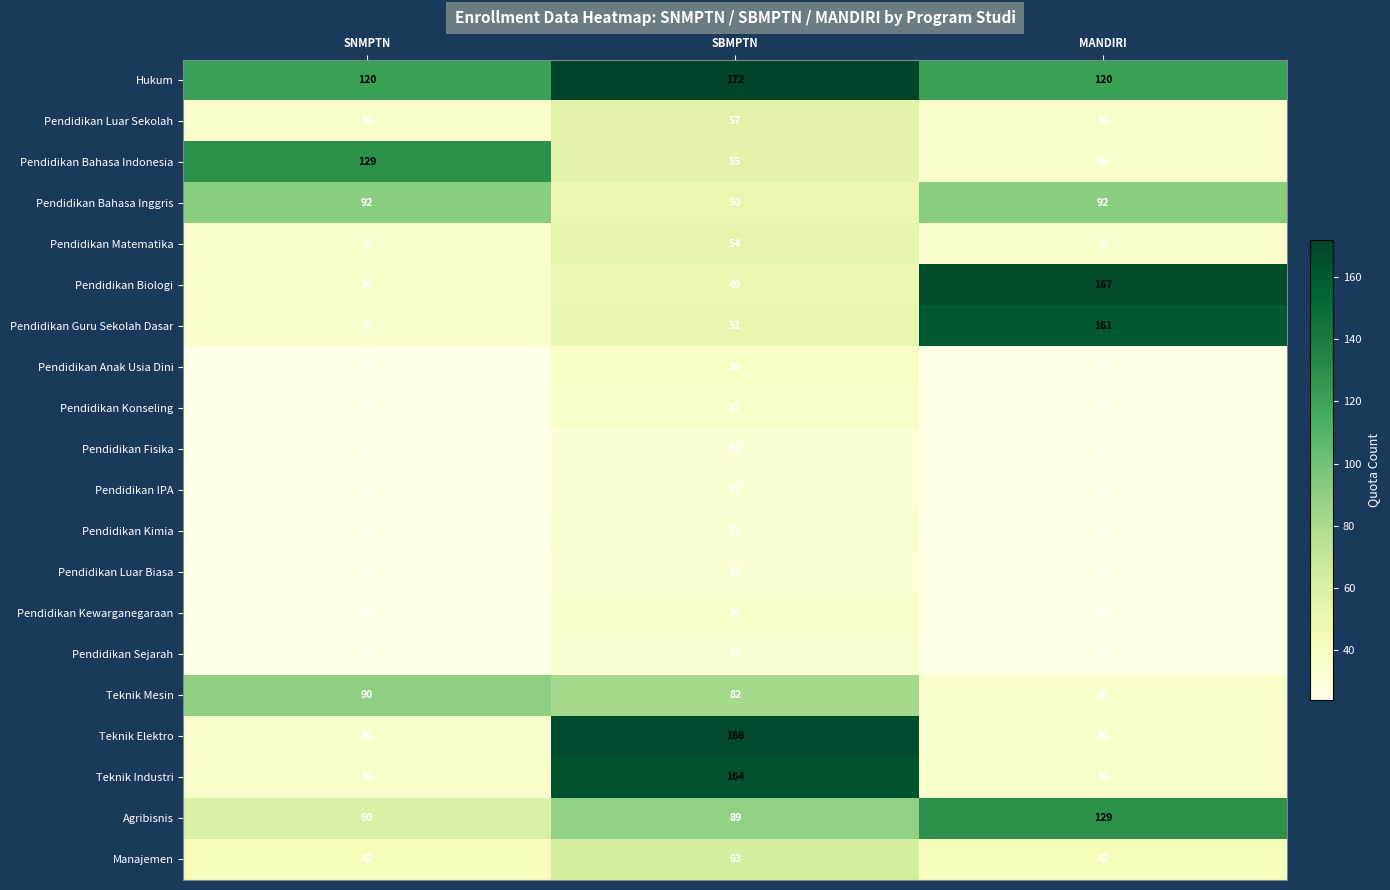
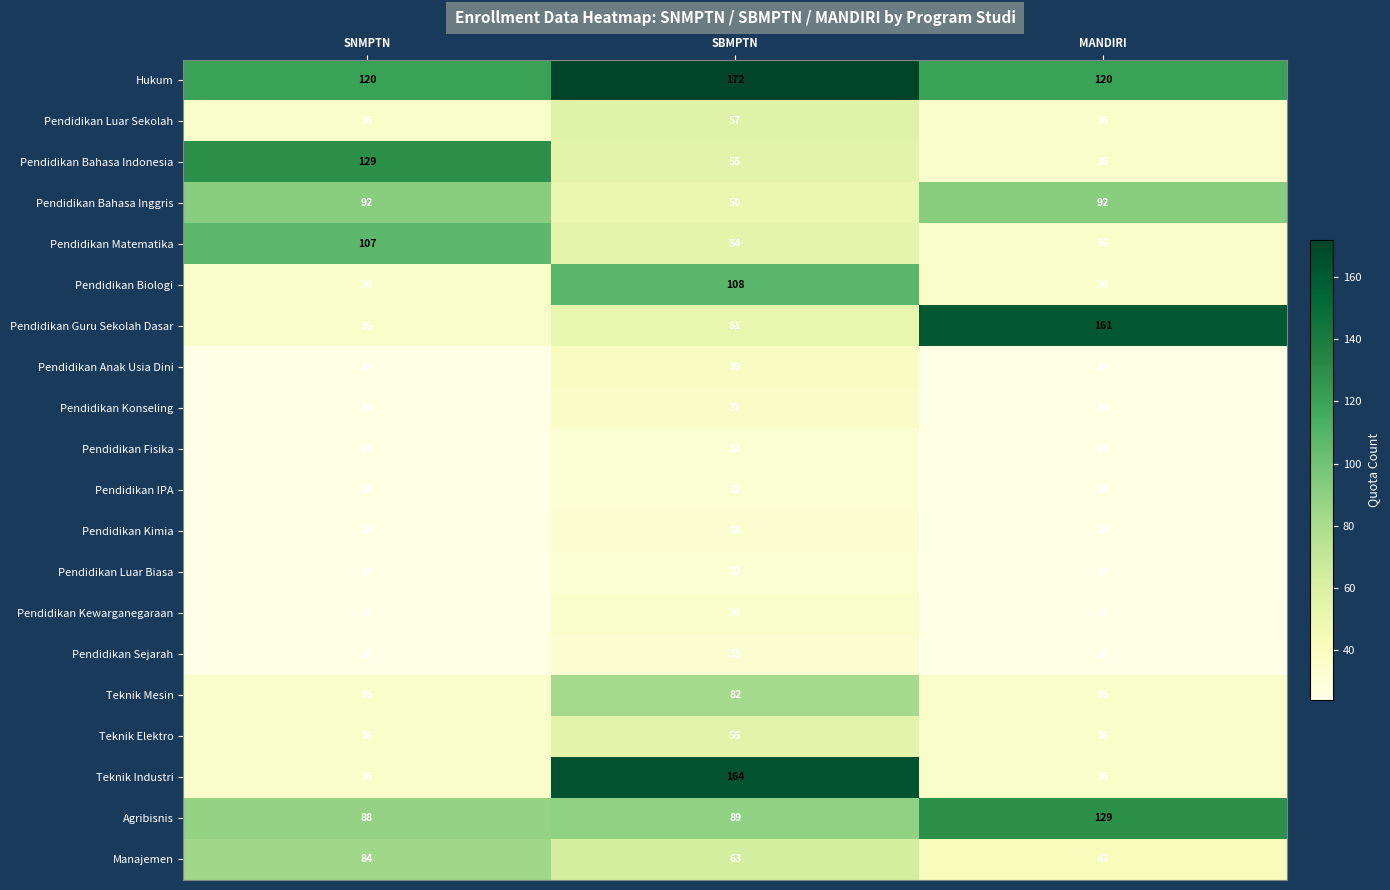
Pendidikan Matematika, SNMPTN: 36 -> 107
Pendidikan Biologi, SBMPTN: 49 -> 108
Pendidikan Biologi, MANDIRI: 167 -> 36
Teknik Mesin, SNMPTN: 90 -> 36
Teknik Elektro, SBMPTN: 168 -> 55
Agribisnis, SNMPTN: 60 -> 88
Manajemen, SNMPTN: 42 -> 84
